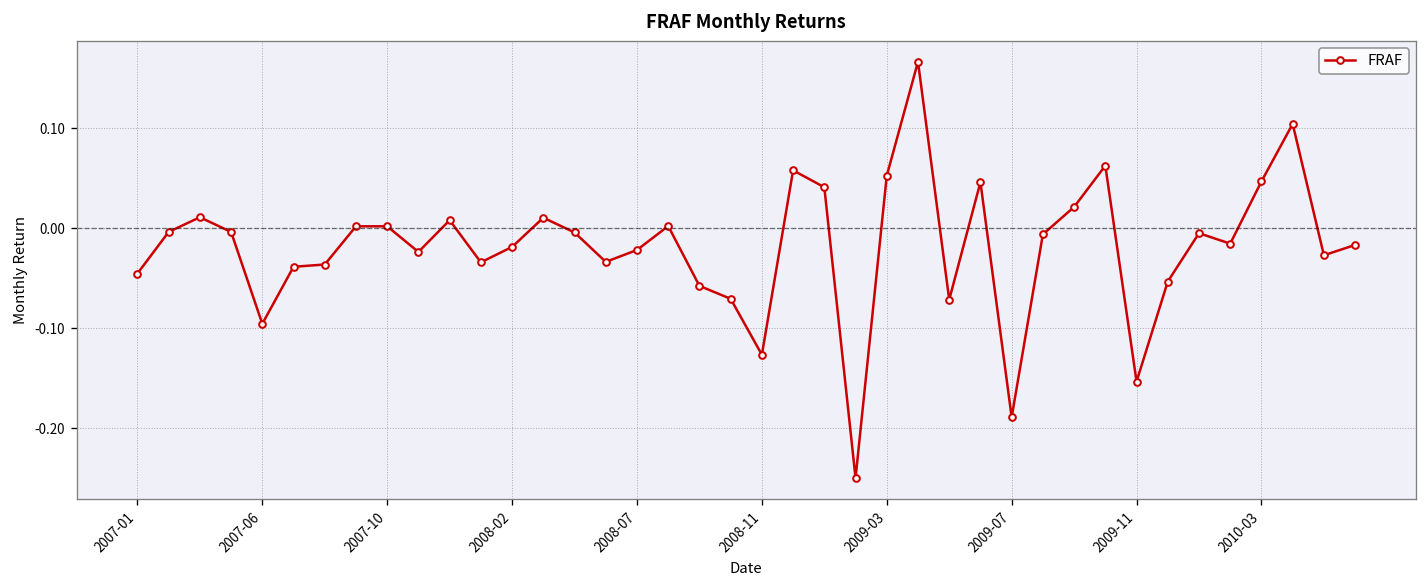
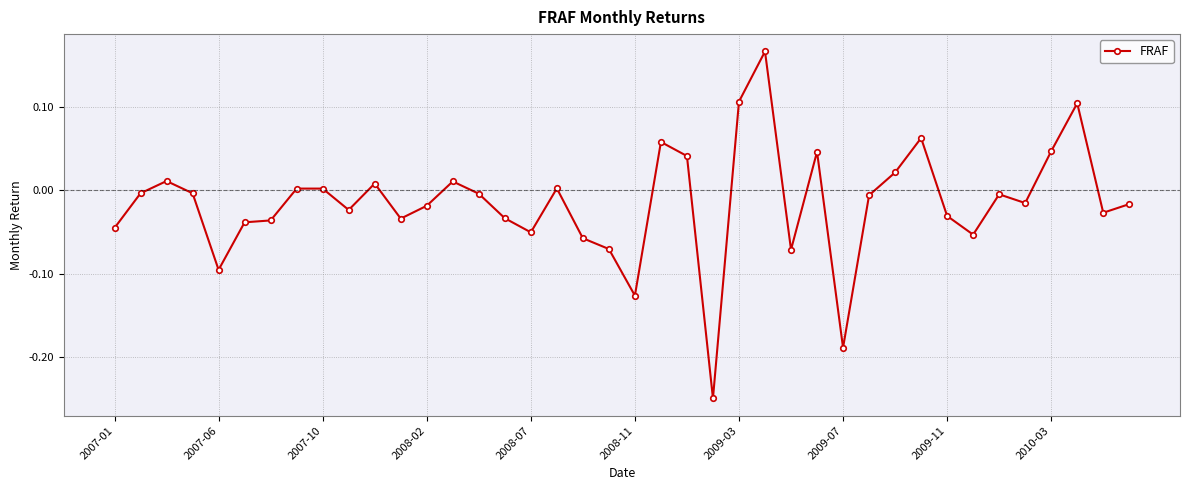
2008-07: -0.02 -> -0.05
2009-03: 0.05 -> 0.11
2009-11: -0.15 -> -0.03
